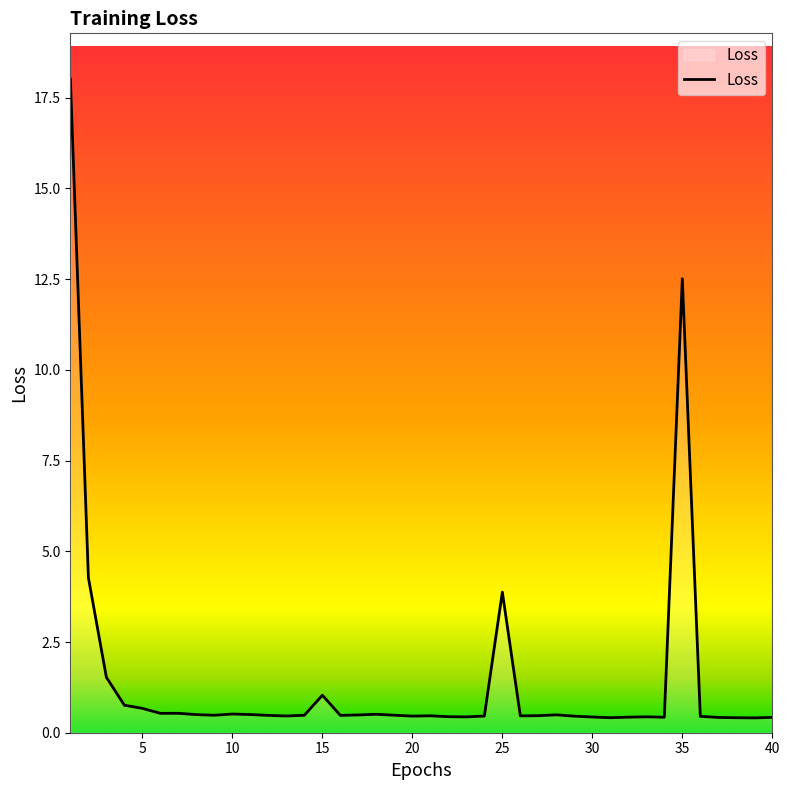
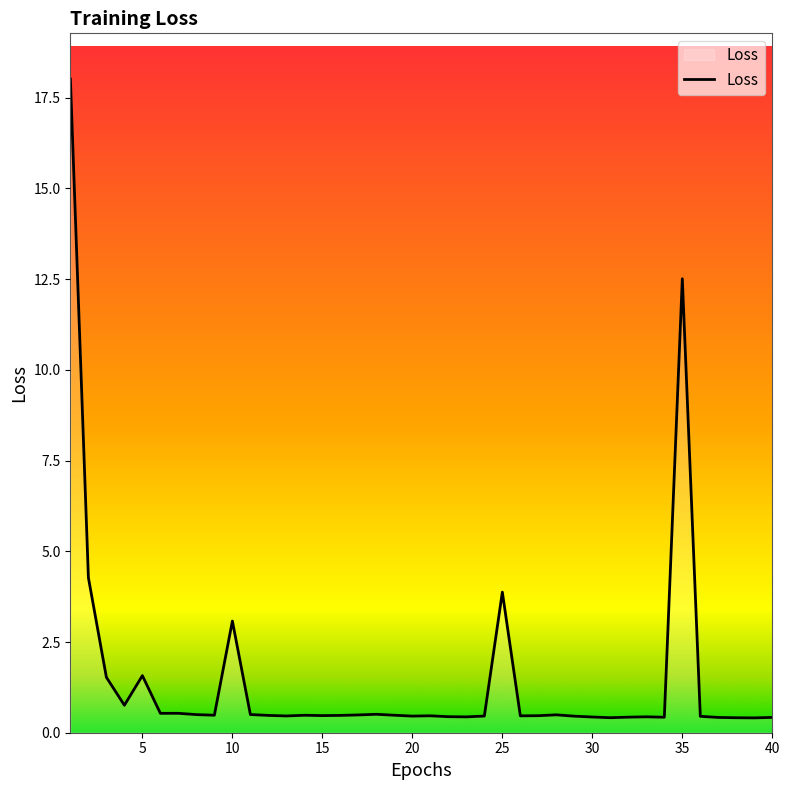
5: 0.7 -> 1.6
10: 0.5 -> 3.1
15: 1.0 -> 0.5
